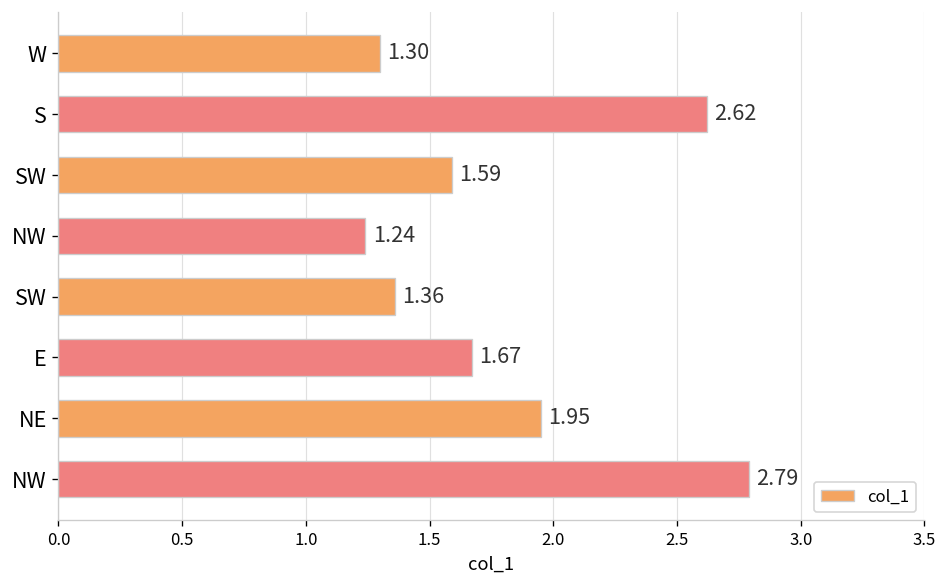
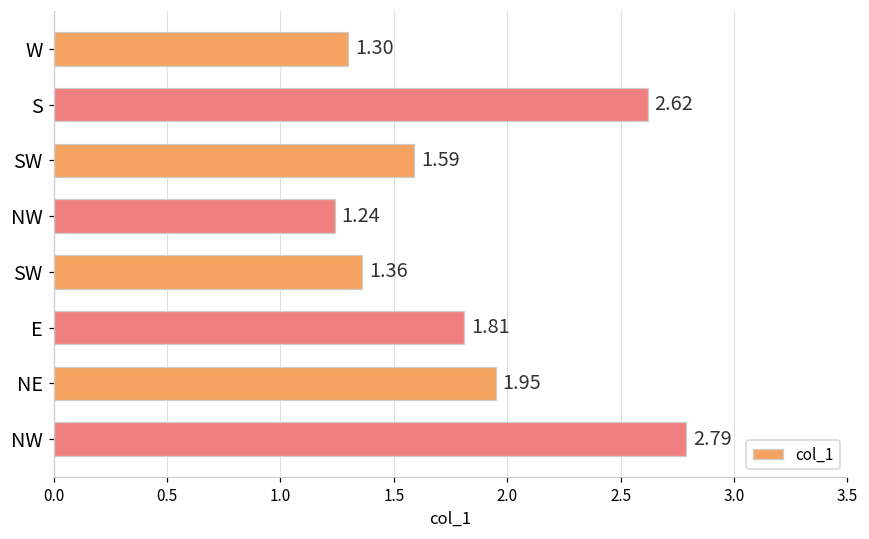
E: 1.67 -> 1.81
